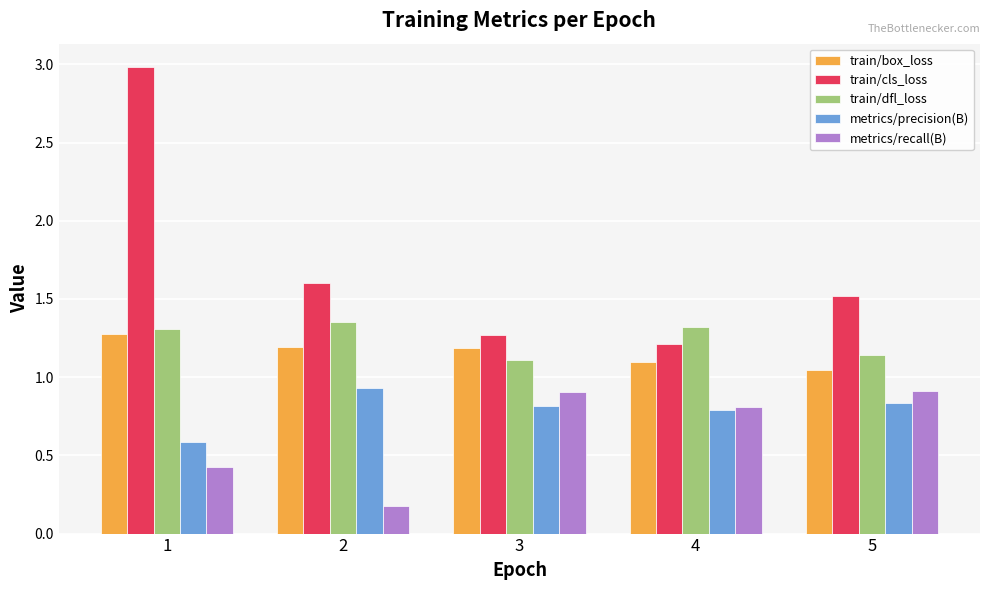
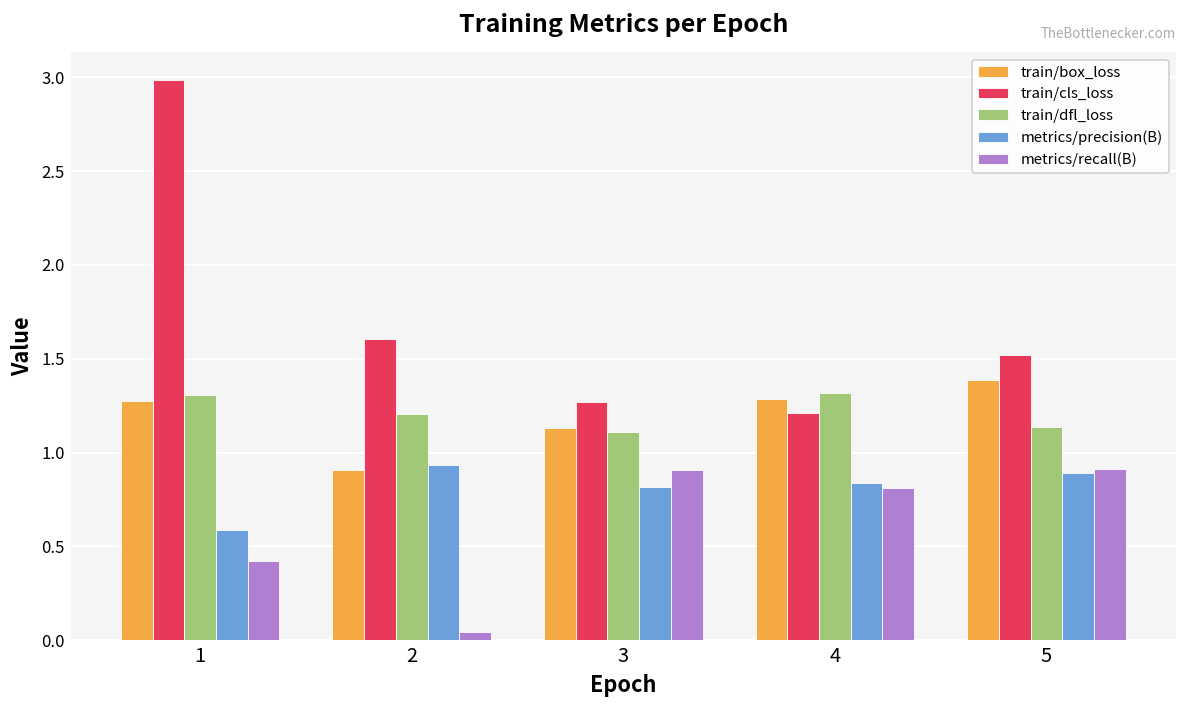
train/box_loss, 2: 1.19 -> 0.90
train/dfl_loss, 2: 1.36 -> 1.21
metrics/recall(B), 2: 0.17 -> 0.04
train/box_loss, 3: 1.18 -> 1.13
train/box_loss, 4: 1.10 -> 1.28
metrics/precision(B), 4: 0.79 -> 0.84
train/box_loss, 5: 1.04 -> 1.39
metrics/precision(B), 5: 0.83 -> 0.89
